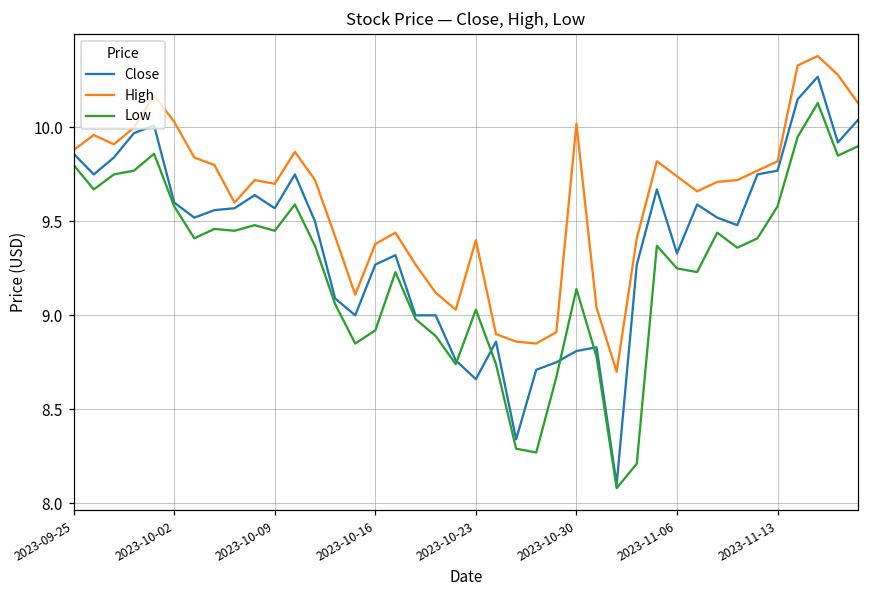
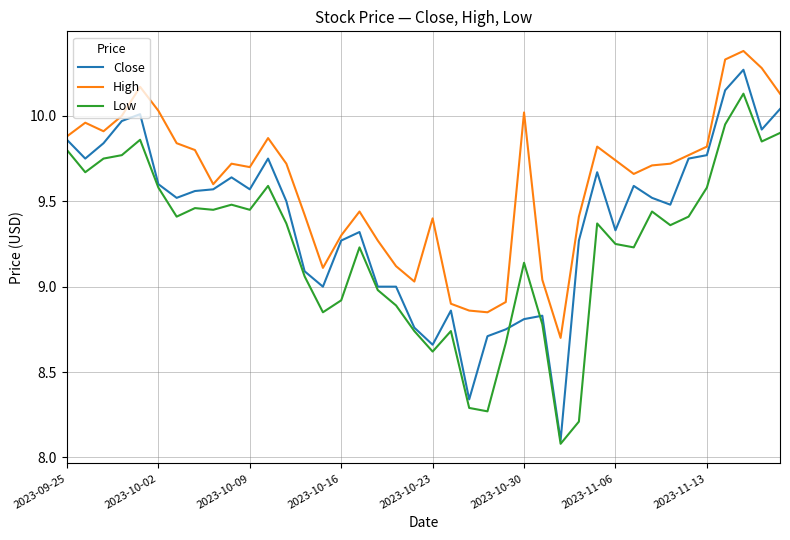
High, 2023-10-16: 9.38 -> 9.30
Low, 2023-10-23: 9.03 -> 8.62
